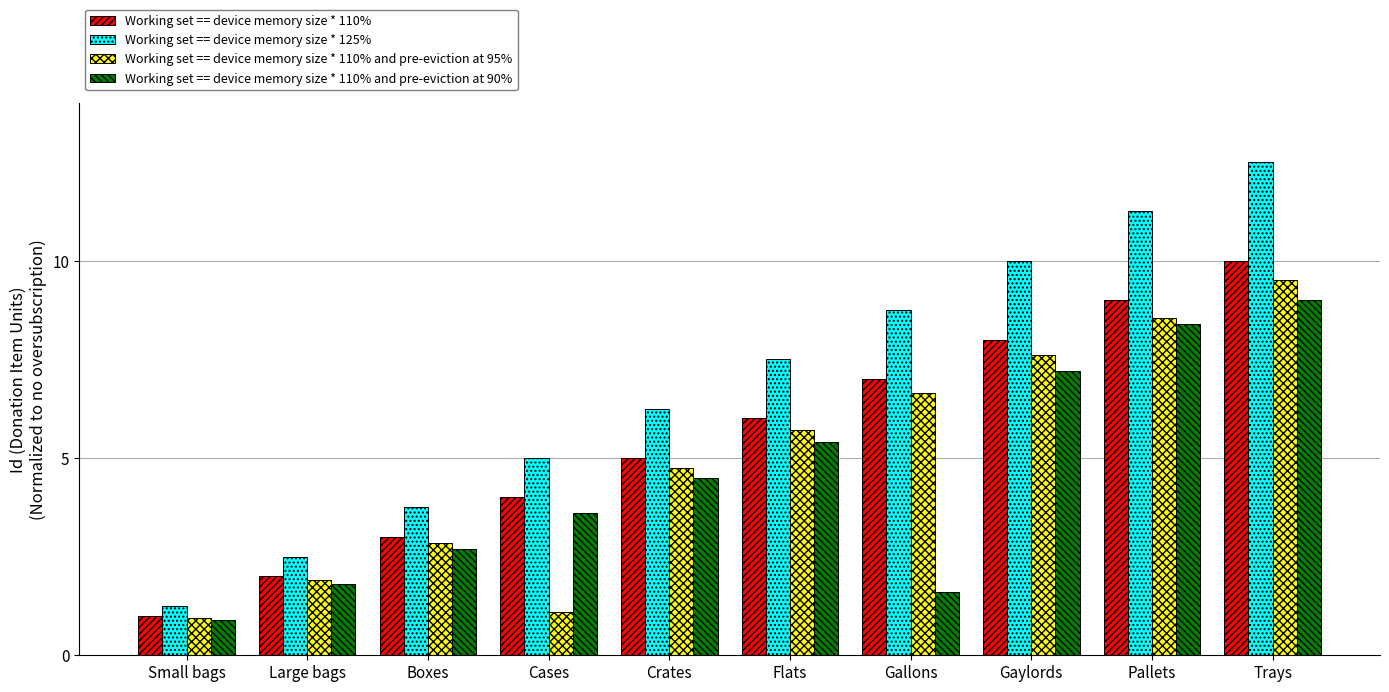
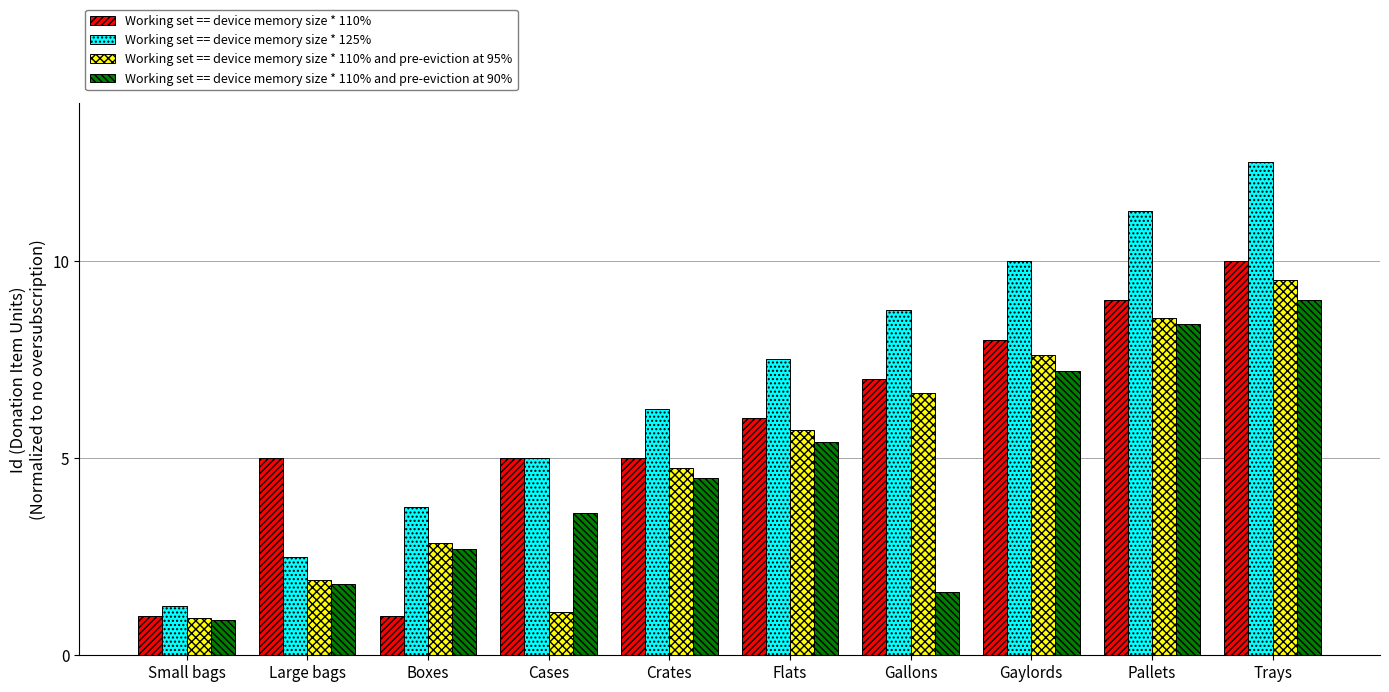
Working set == device memory size * 110%, Large bags: 2 -> 5
Working set == device memory size * 110%, Boxes: 3 -> 1
Working set == device memory size * 110%, Cases: 4 -> 5
